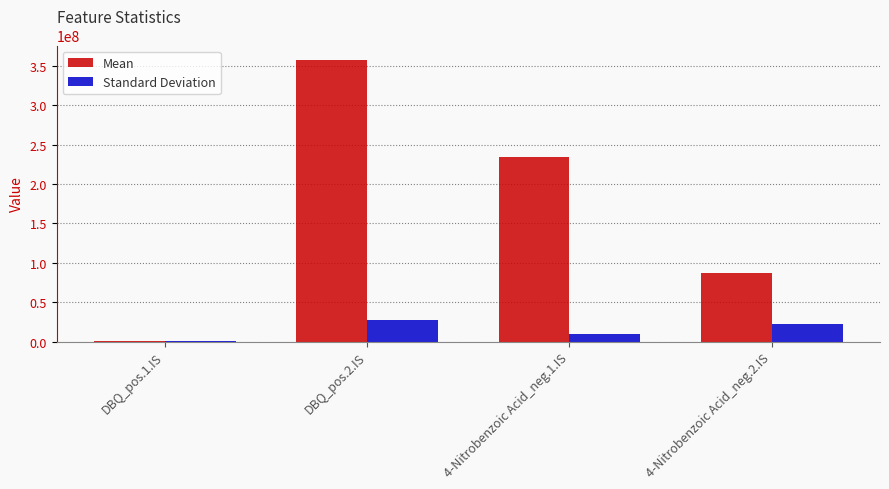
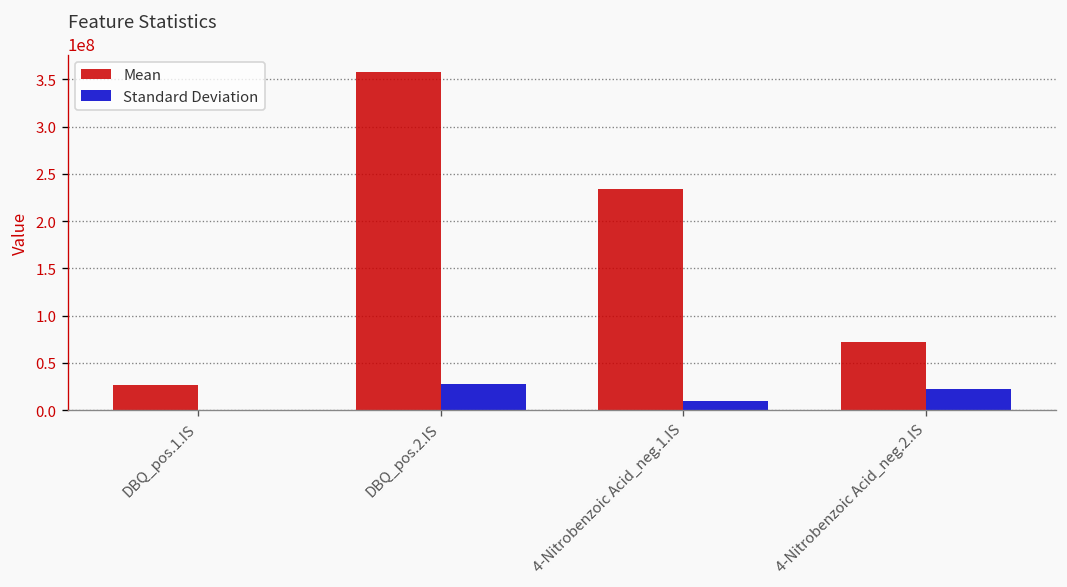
Mean, DBQ_pos.1.IS: 0 -> 30000000
Mean, 4-Nitrobenzoic Acid_neg.2.IS: 90000000 -> 70000000
